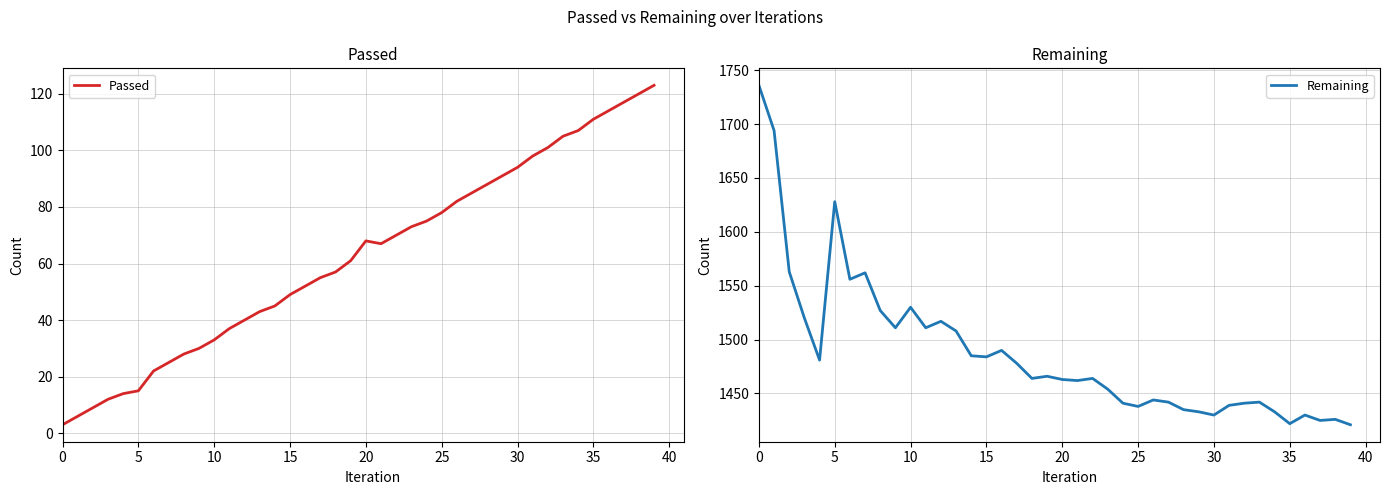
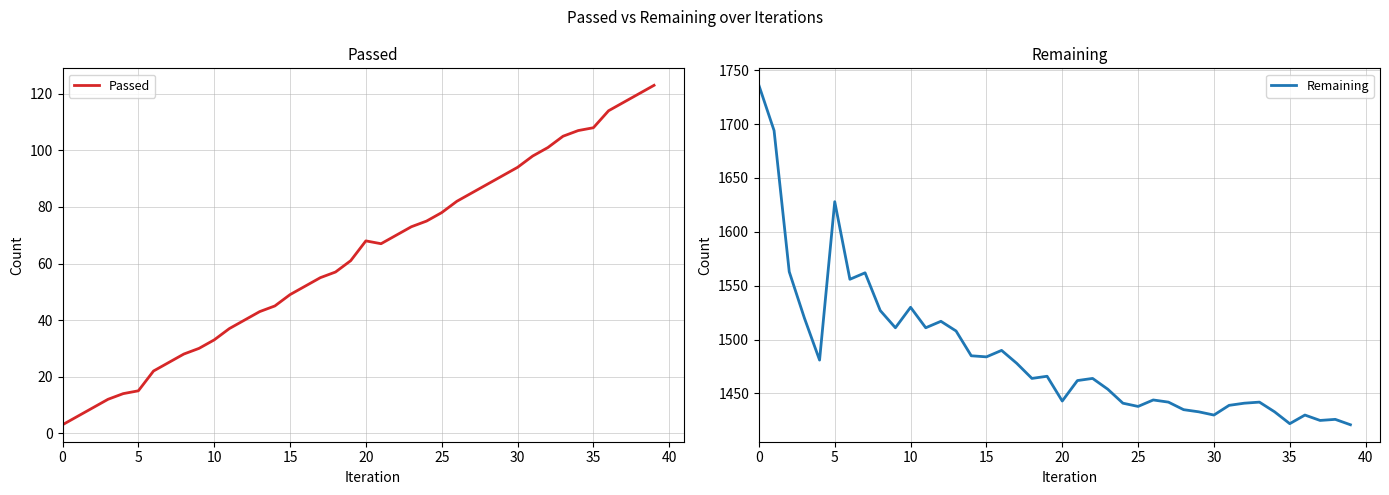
Passed, 35: 111 -> 108
Remaining, 20: 1463 -> 1443
